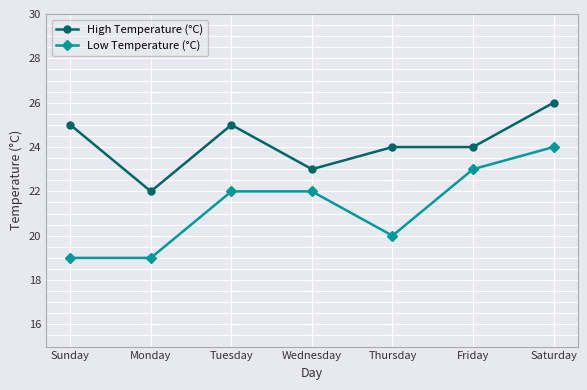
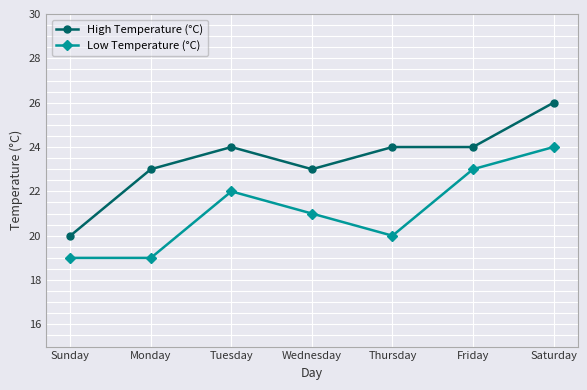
High Temperature (°C), Sunday: 25 -> 20
High Temperature (°C), Monday: 22 -> 23
High Temperature (°C), Tuesday: 25 -> 24
Low Temperature (°C), Wednesday: 22 -> 21
